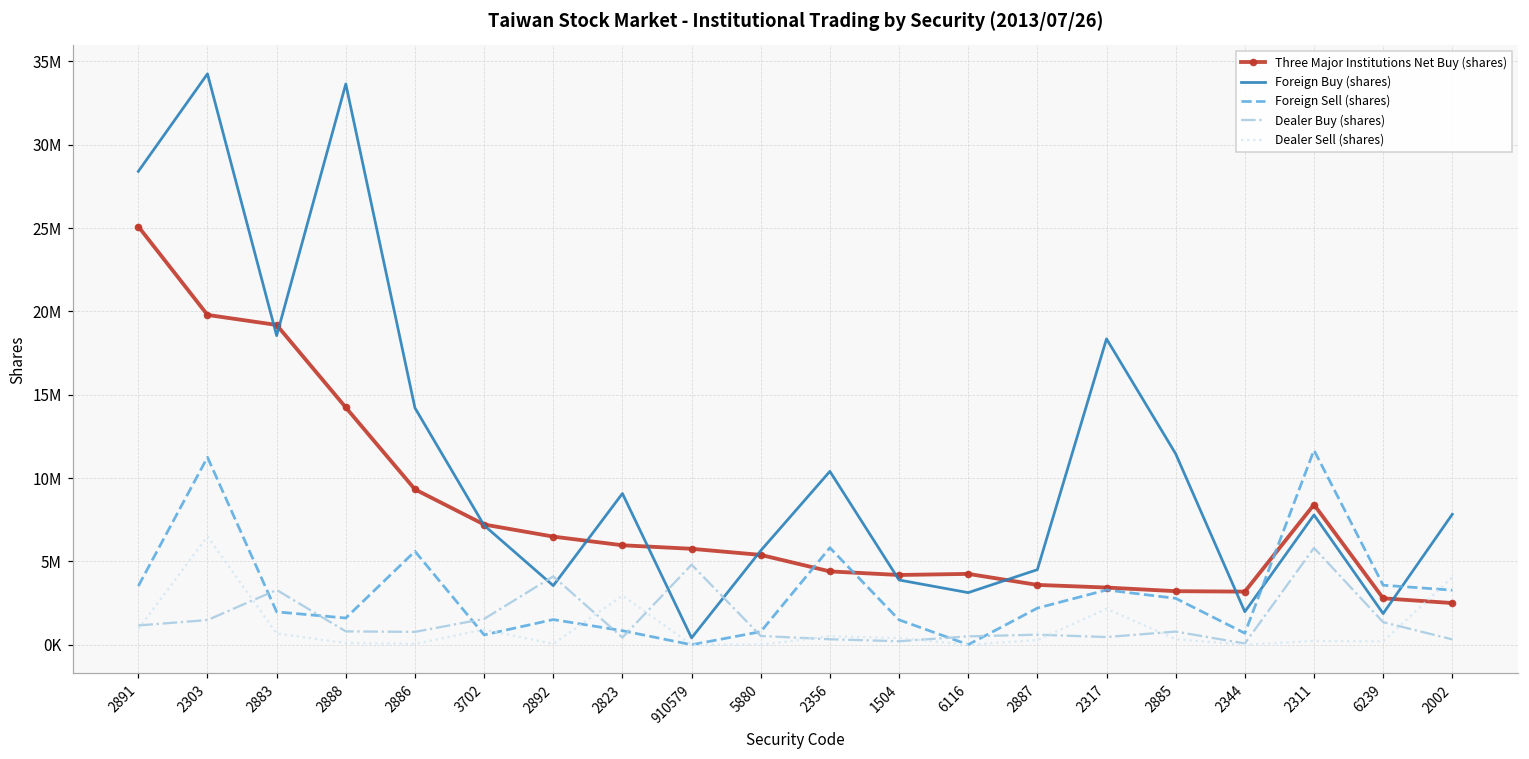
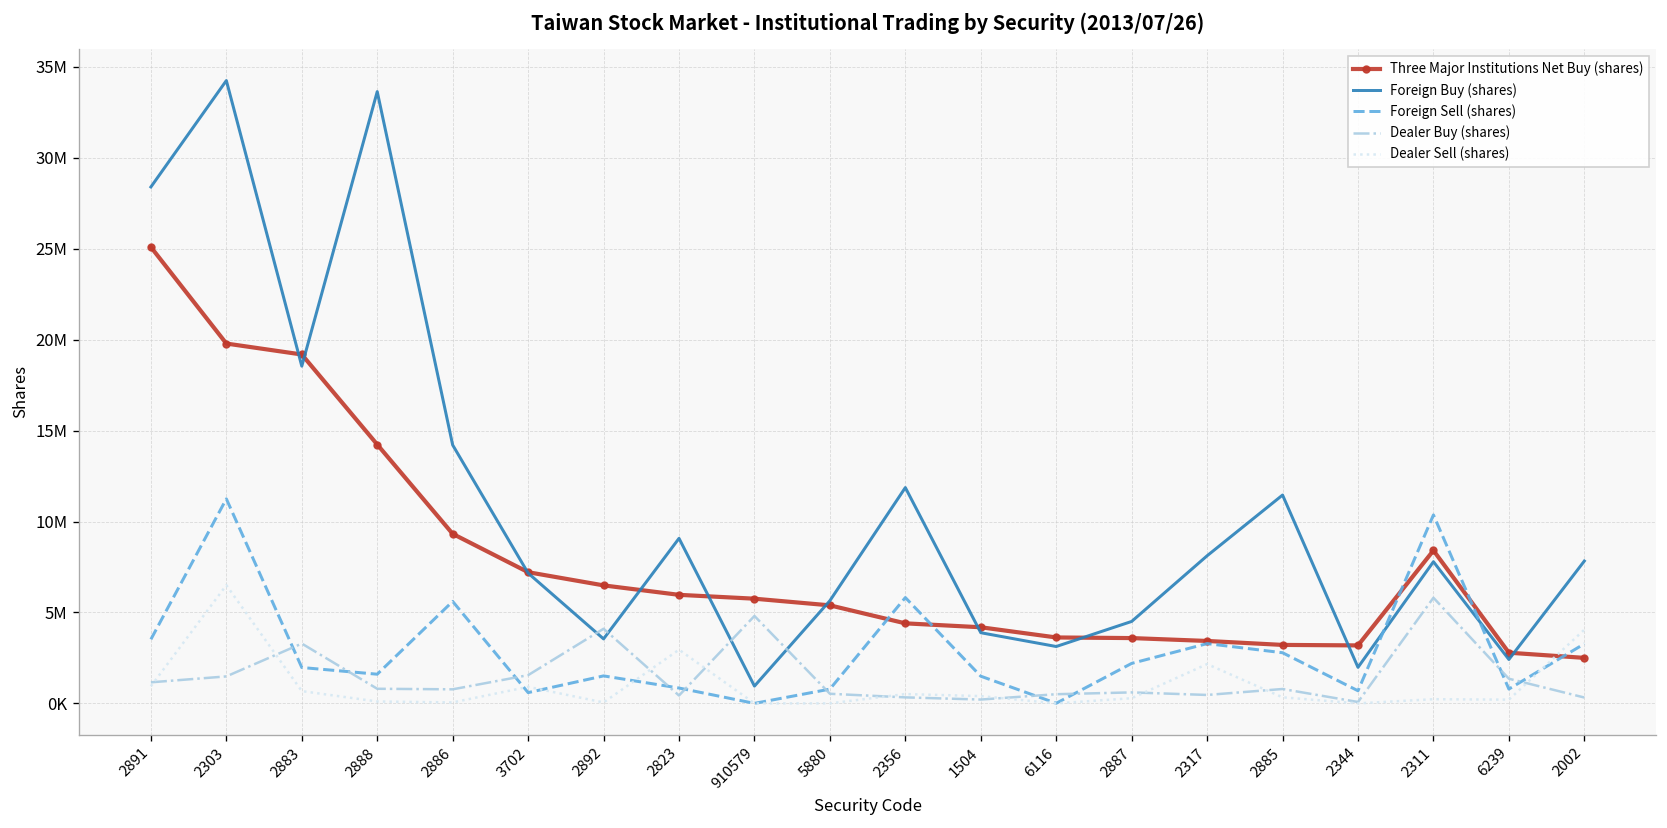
Foreign Buy (shares), 910579: 400000 -> 1000000
Foreign Buy (shares), 2356: 10400000 -> 11900000
Three Major Institutions Net Buy (shares), 6116: 4300000 -> 3600000
Foreign Buy (shares), 2317: 18400000 -> 8100000
Foreign Sell (shares), 2311: 11700000 -> 10400000
Foreign Buy (shares), 6239: 1900000 -> 2400000
Foreign Sell (shares), 6239: 3600000 -> 800000
